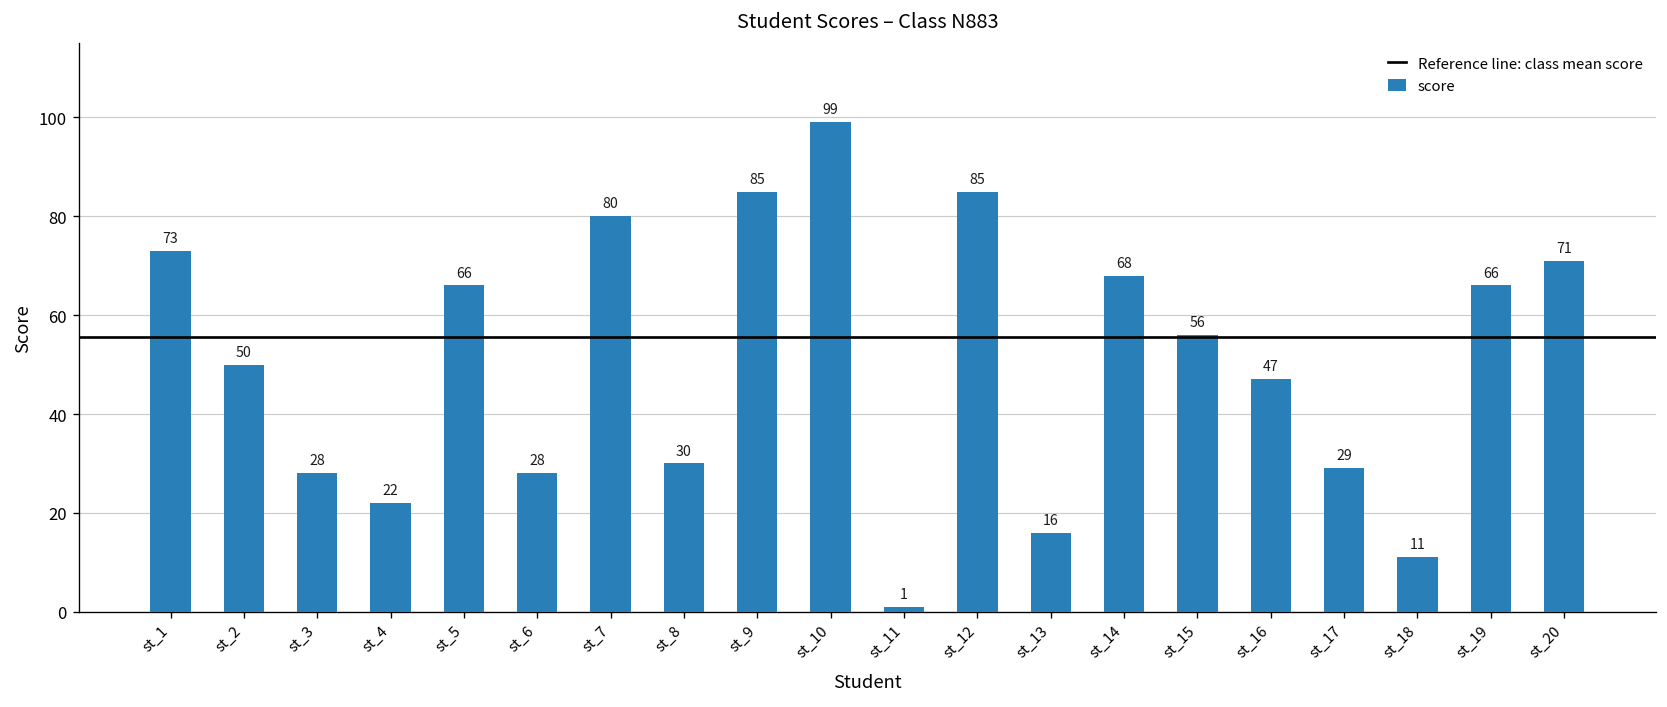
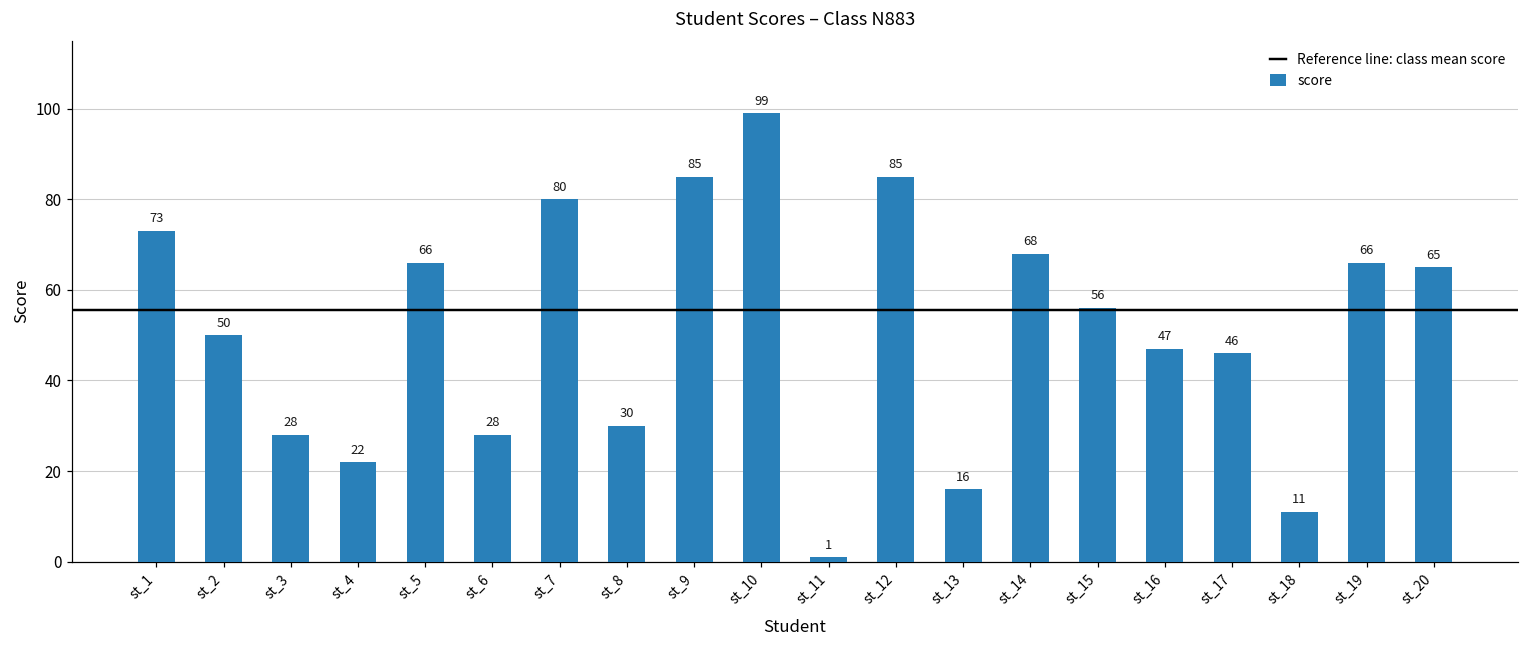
st_17: 29 -> 46
st_20: 71 -> 65
